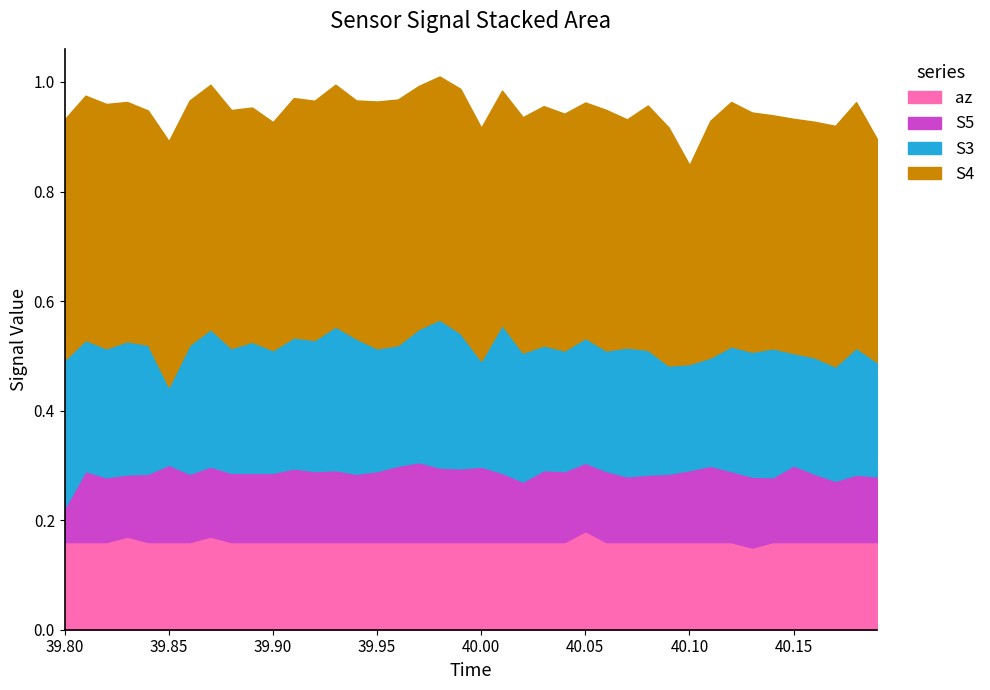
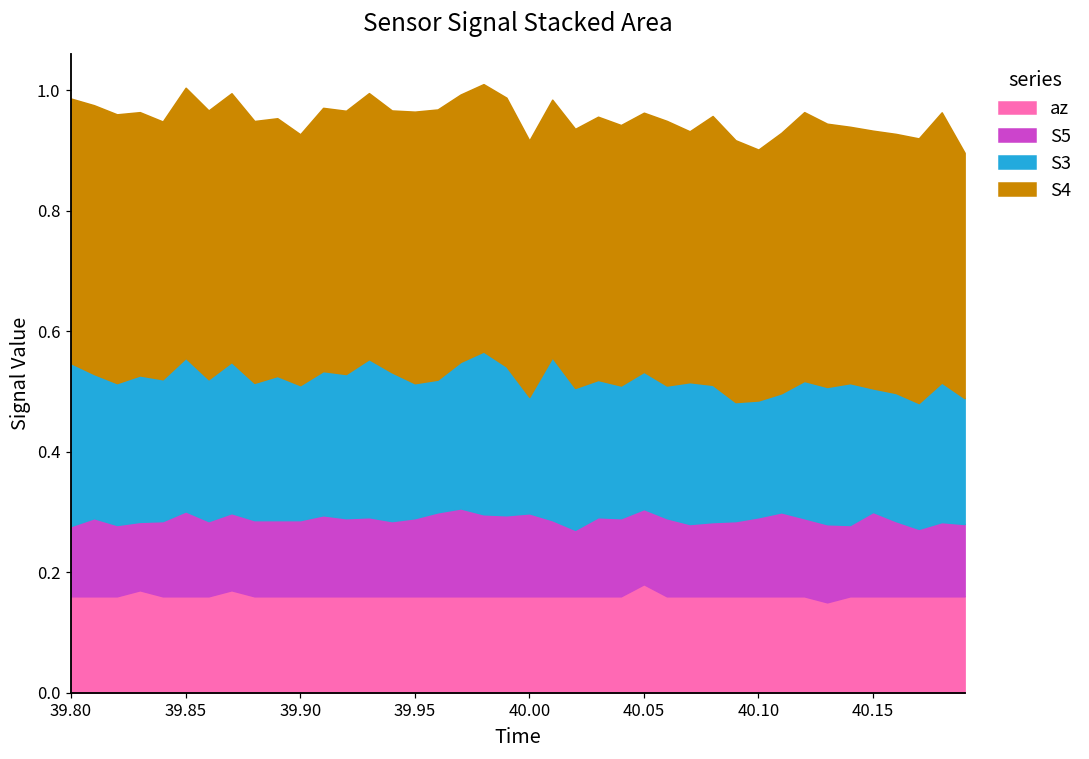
S5, 39.80: 0.06 -> 0.12
S3, 39.85: 0.14 -> 0.25
S4, 40.10: 0.36 -> 0.42
